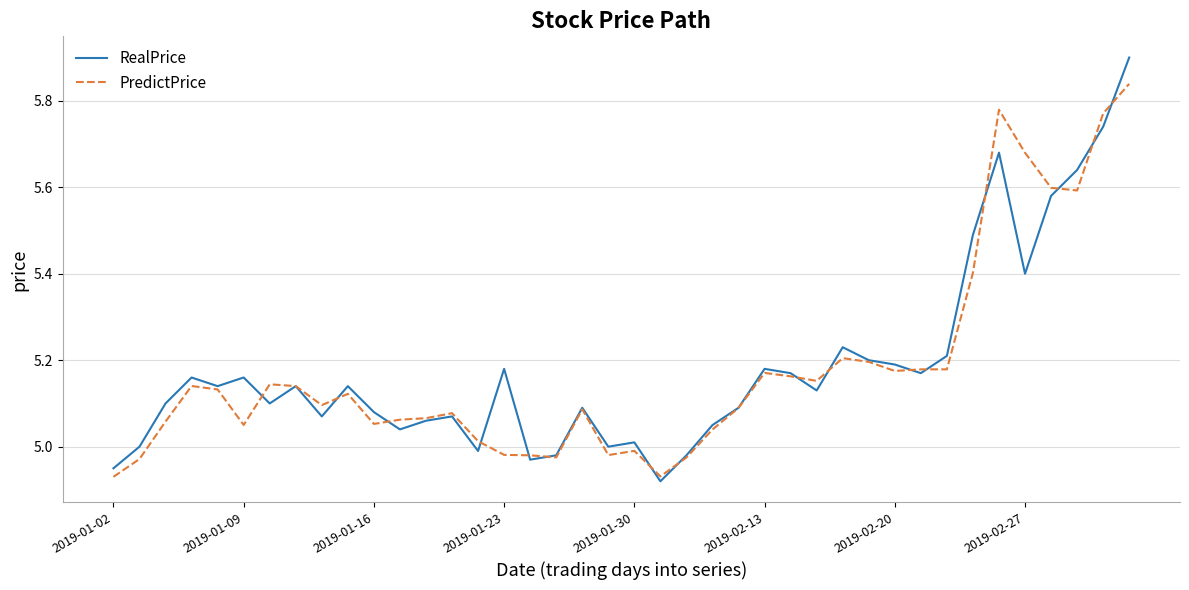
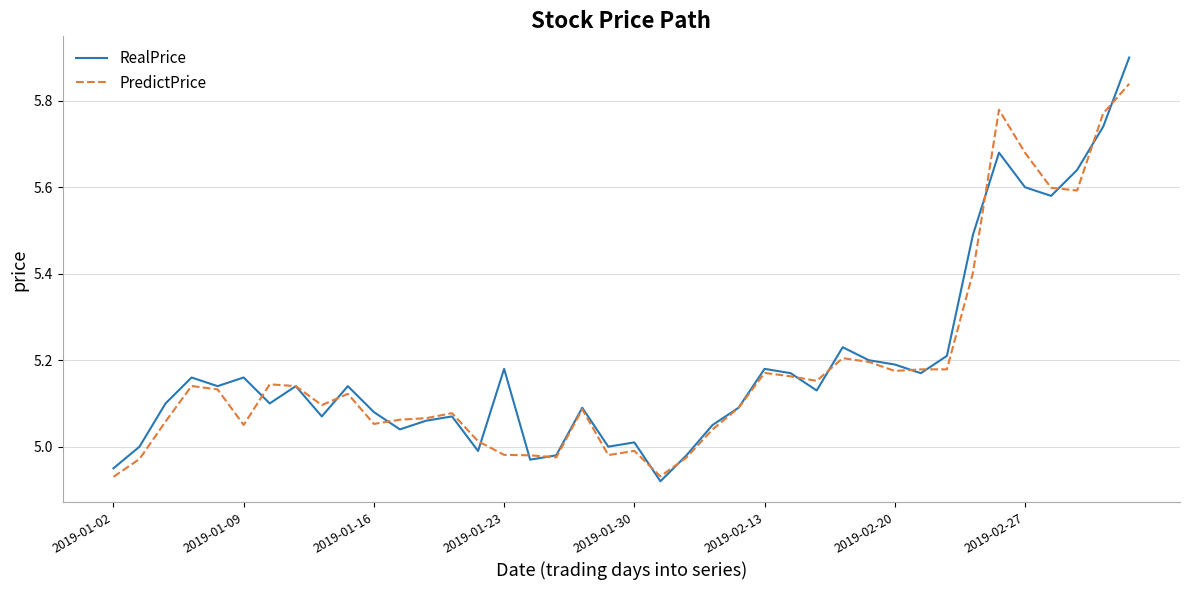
RealPrice, 2019-02-27: 5.4 -> 5.6
